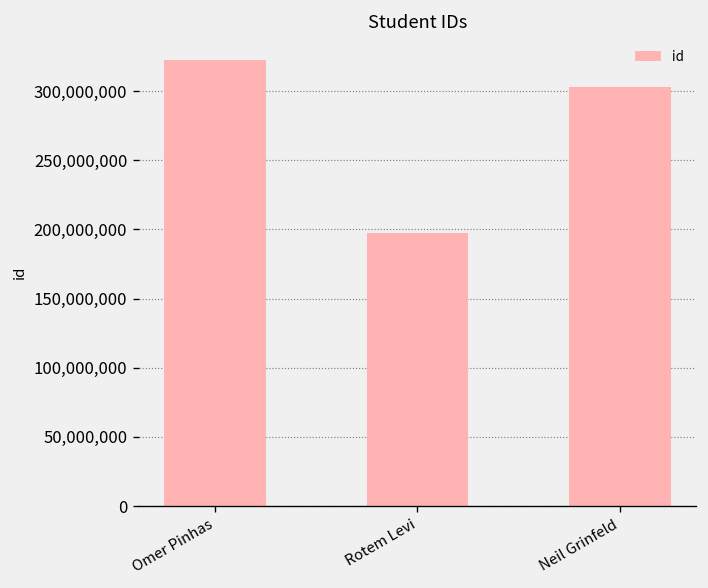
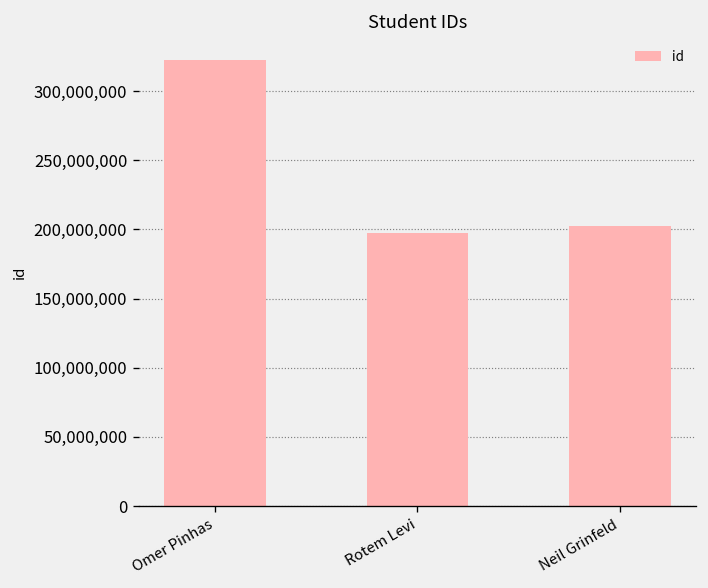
Neil Grinfeld: 303,000,000 -> 202,000,000
